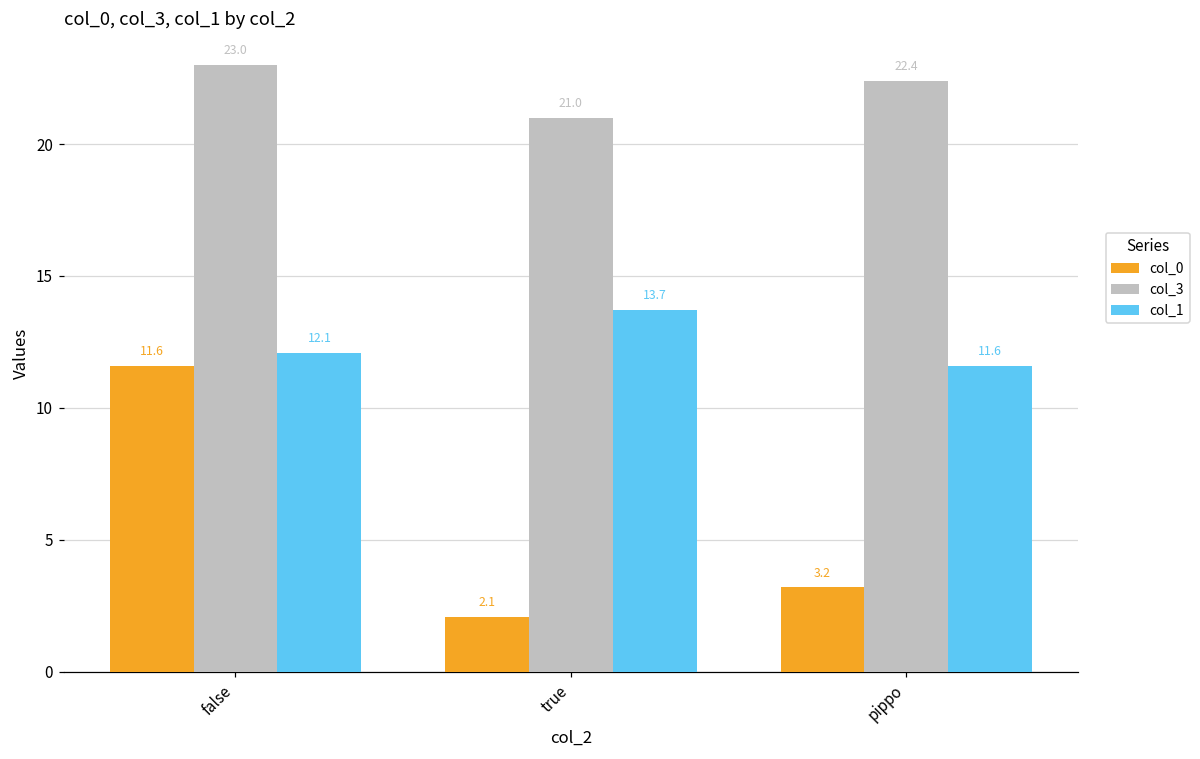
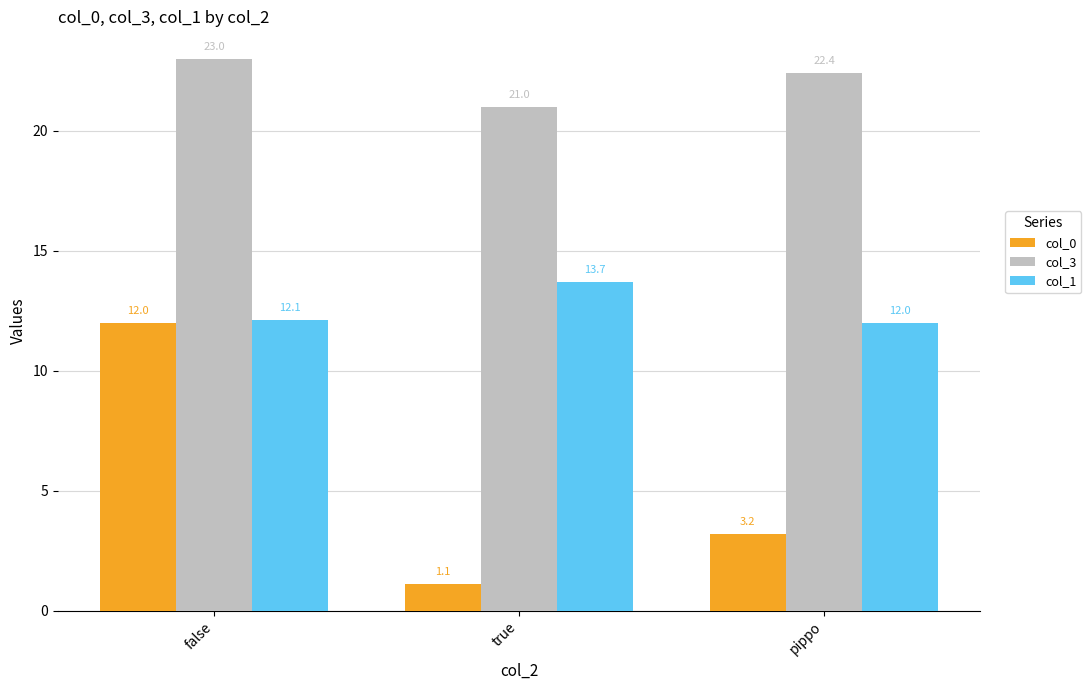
col_0, false: 11.6 -> 12.0
col_0, true: 2.1 -> 1.1
col_1, pippo: 11.6 -> 12.0
